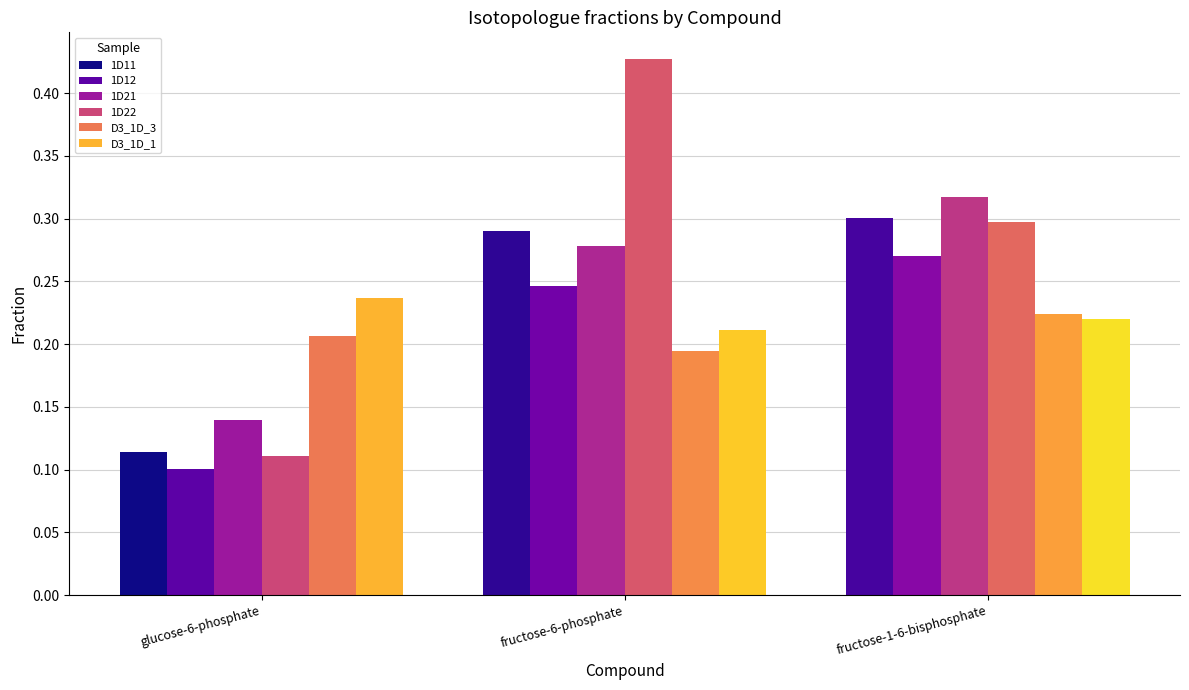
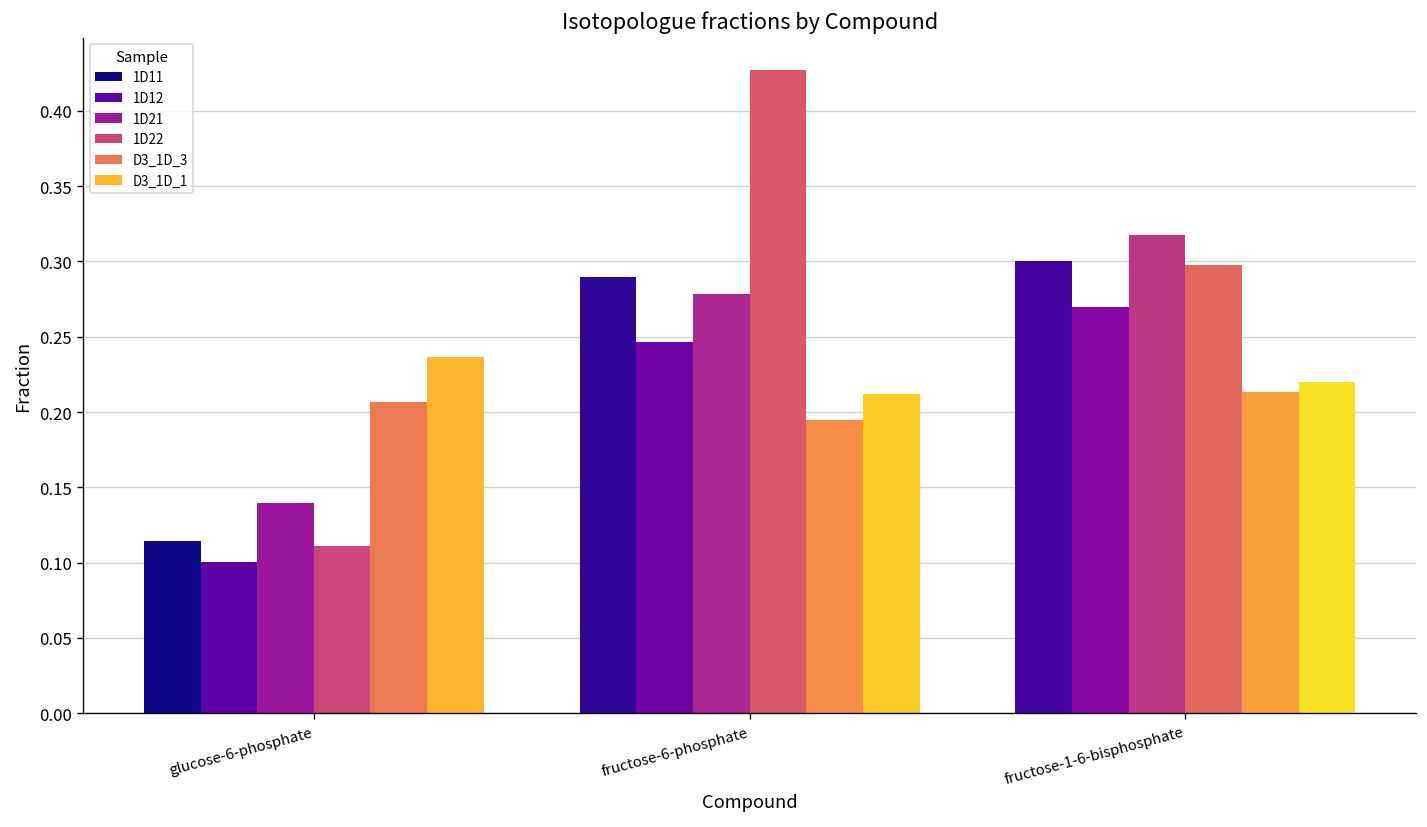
D3_1D_3, fructose-1-6-bisphosphate: 0.224 -> 0.213
